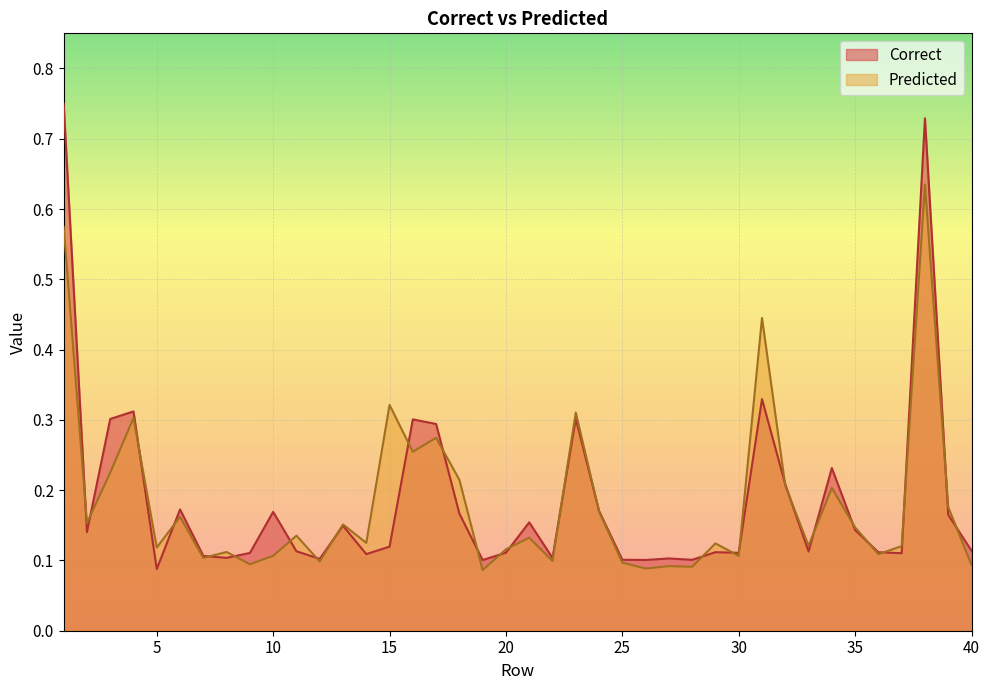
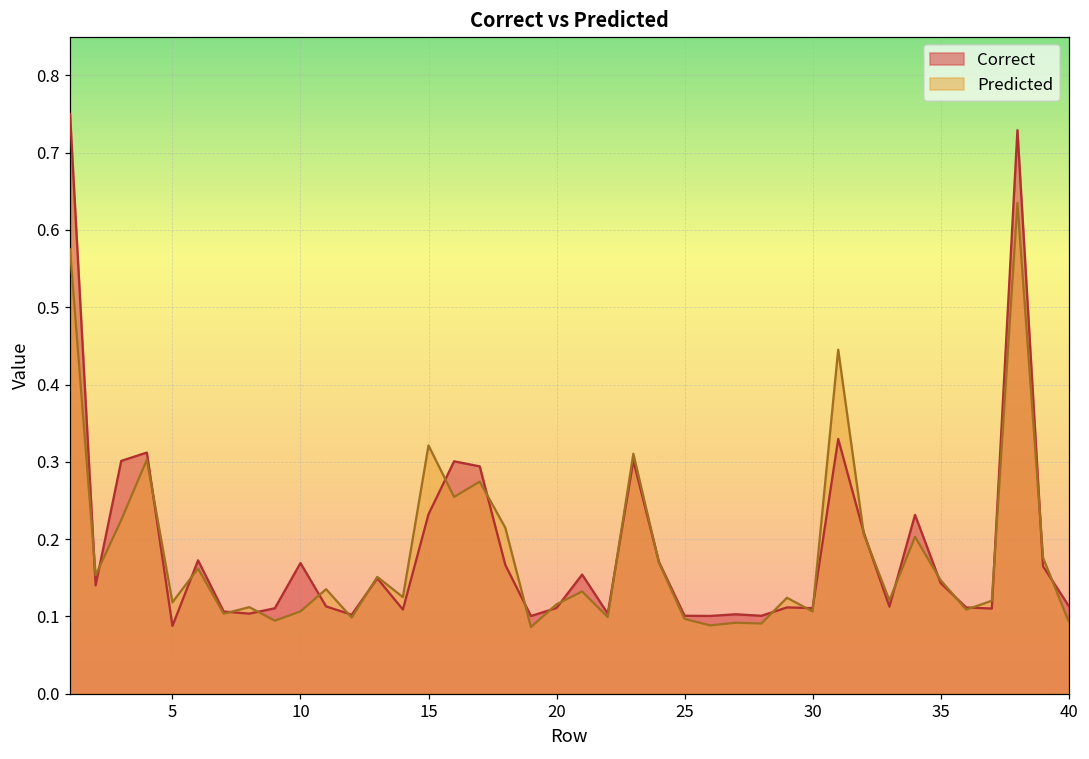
Correct, 15: 0.12 -> 0.23
